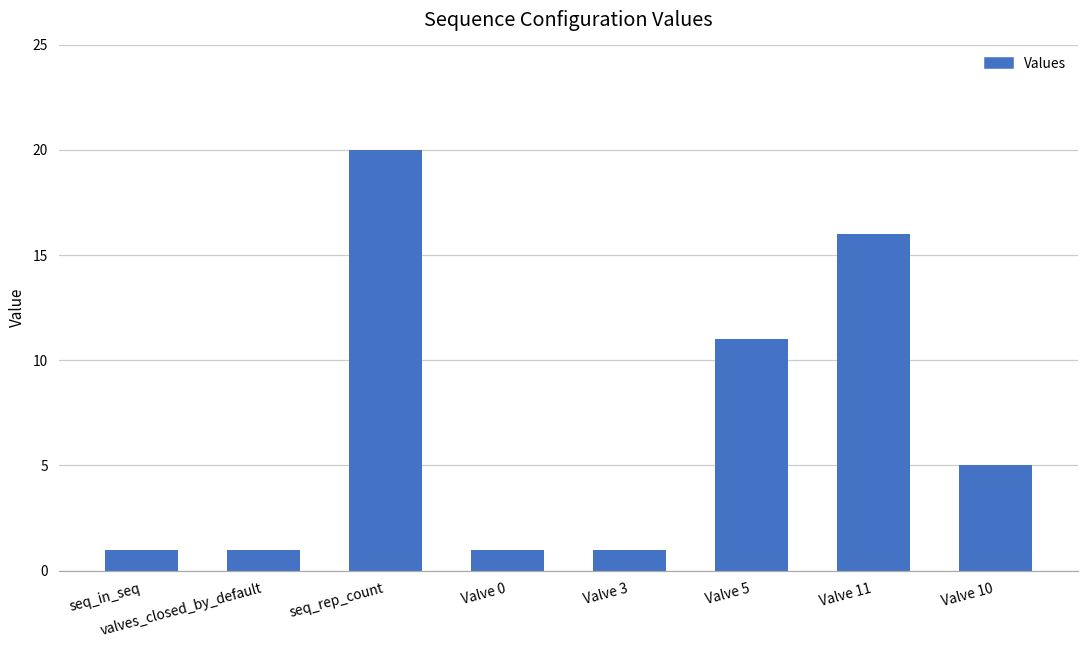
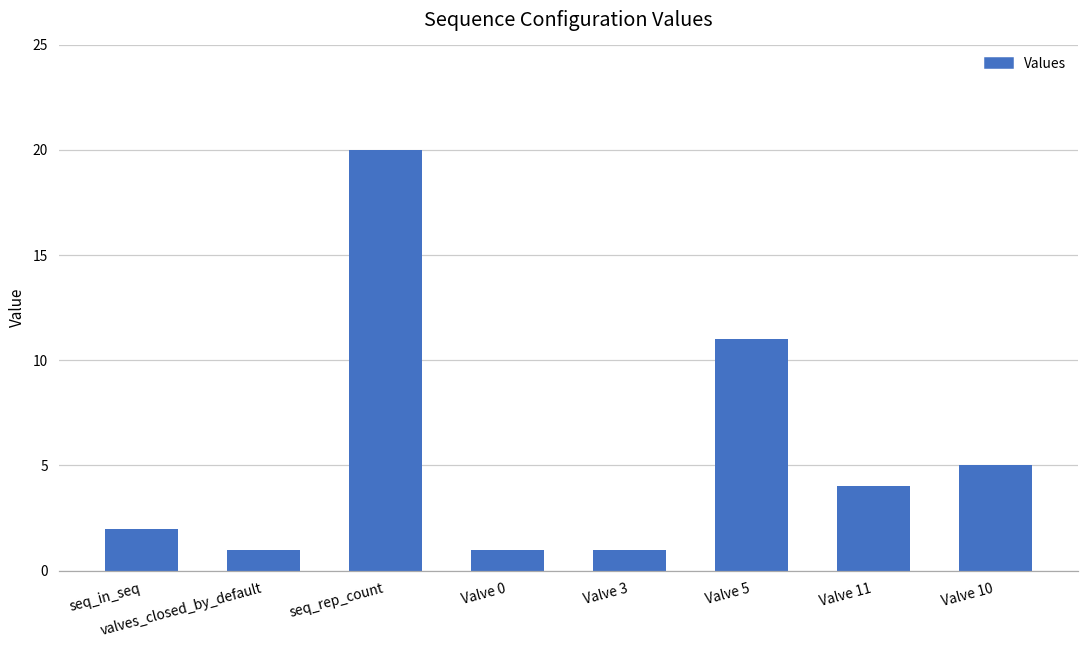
seq_in_seq: 1 -> 2
Valve 11: 16 -> 4
